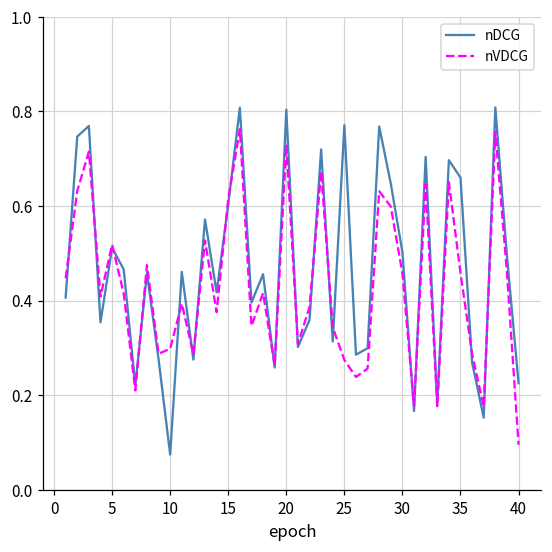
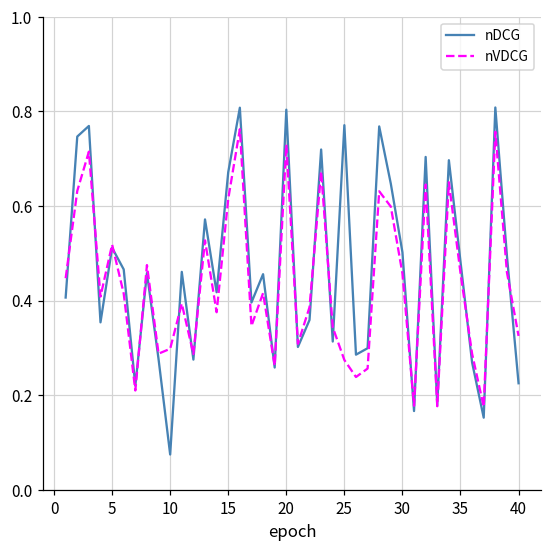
nDCG, 15: 0.60 -> 0.67
nDCG, 35: 0.66 -> 0.48
nVDCG, 40: 0.10 -> 0.33
